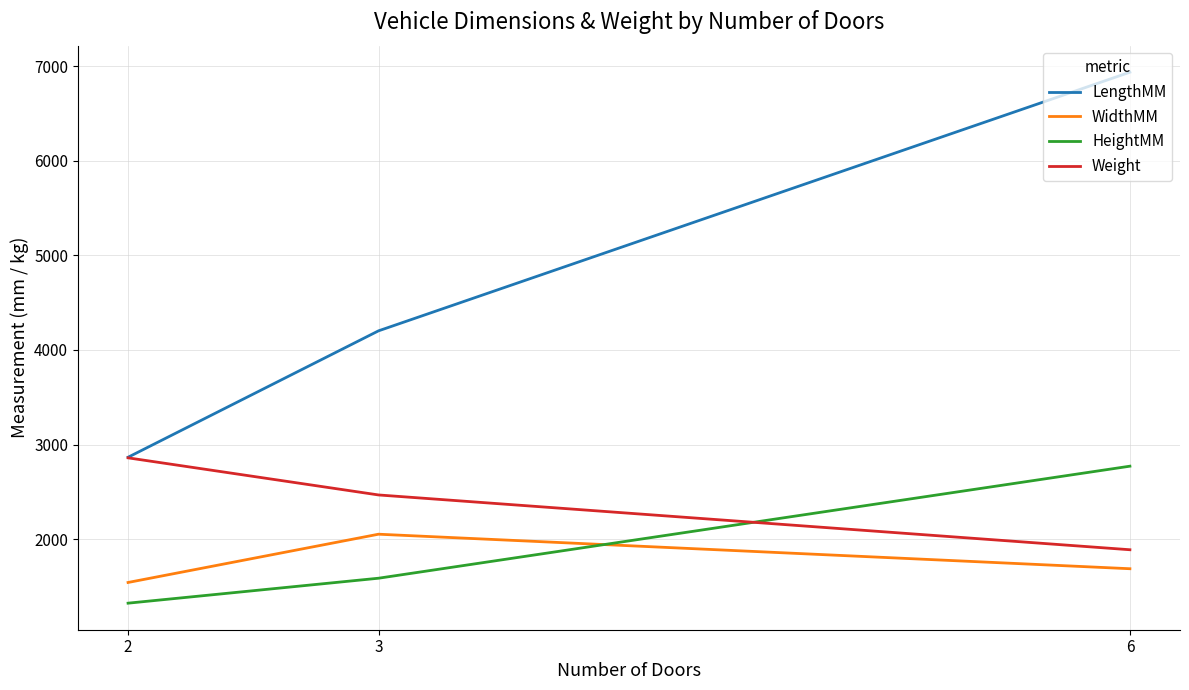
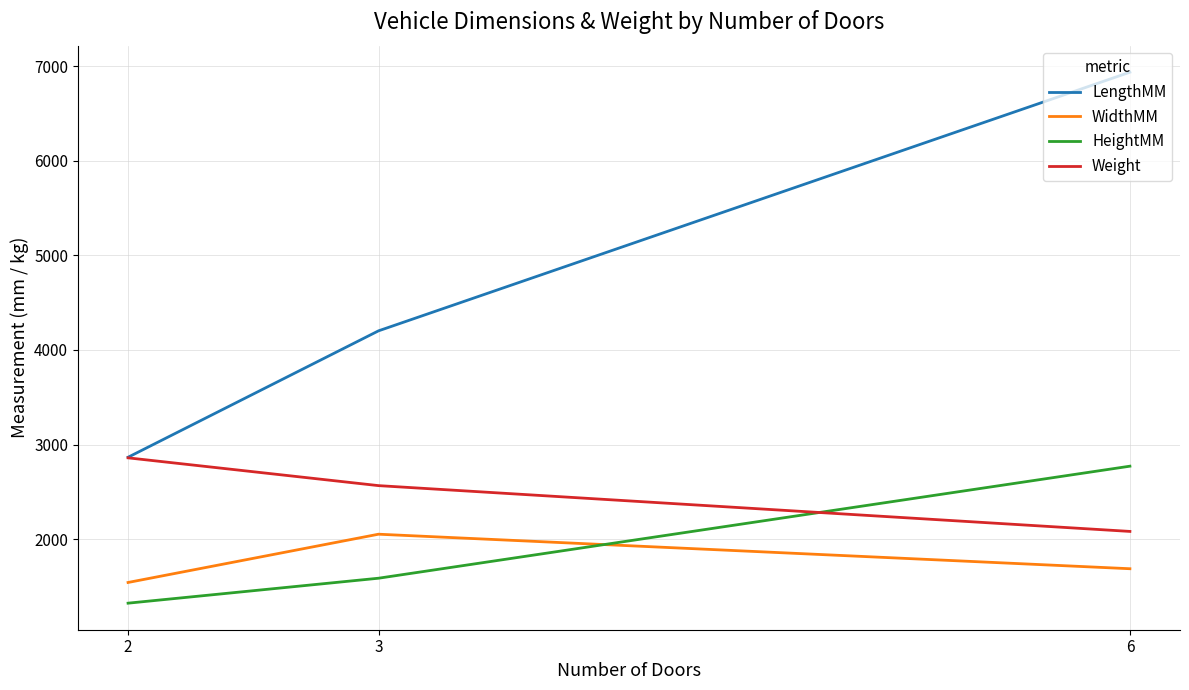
Weight, 3: 2500 -> 2600
Weight, 6: 1900 -> 2100
